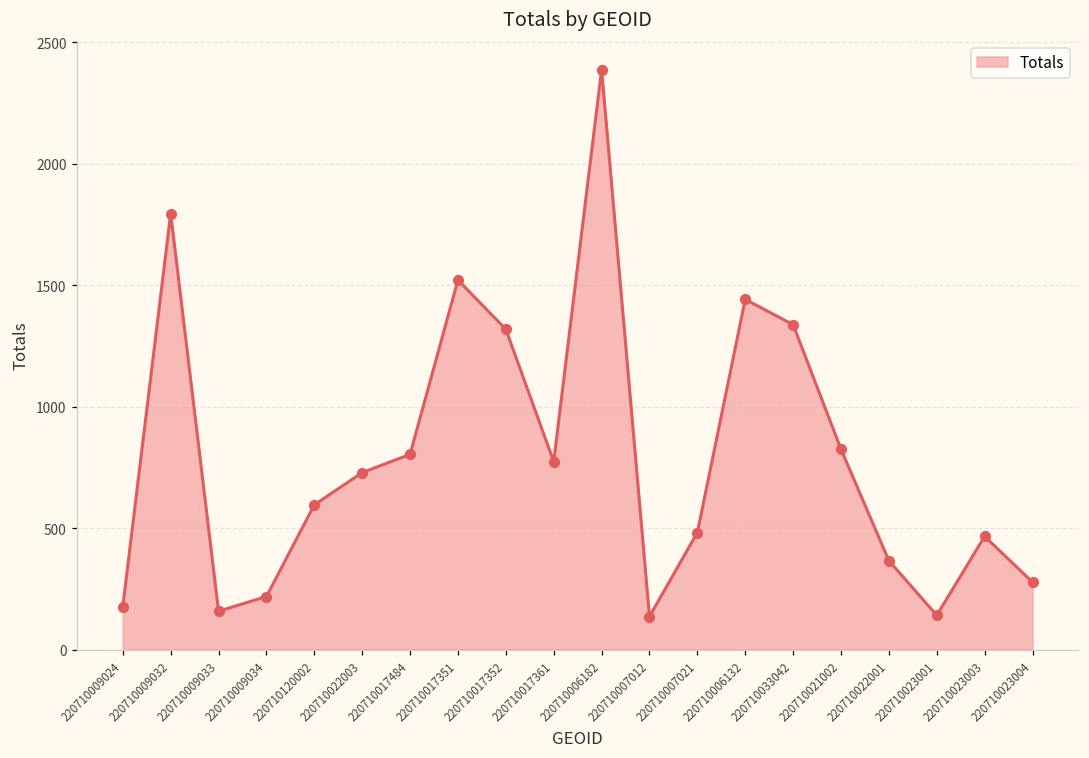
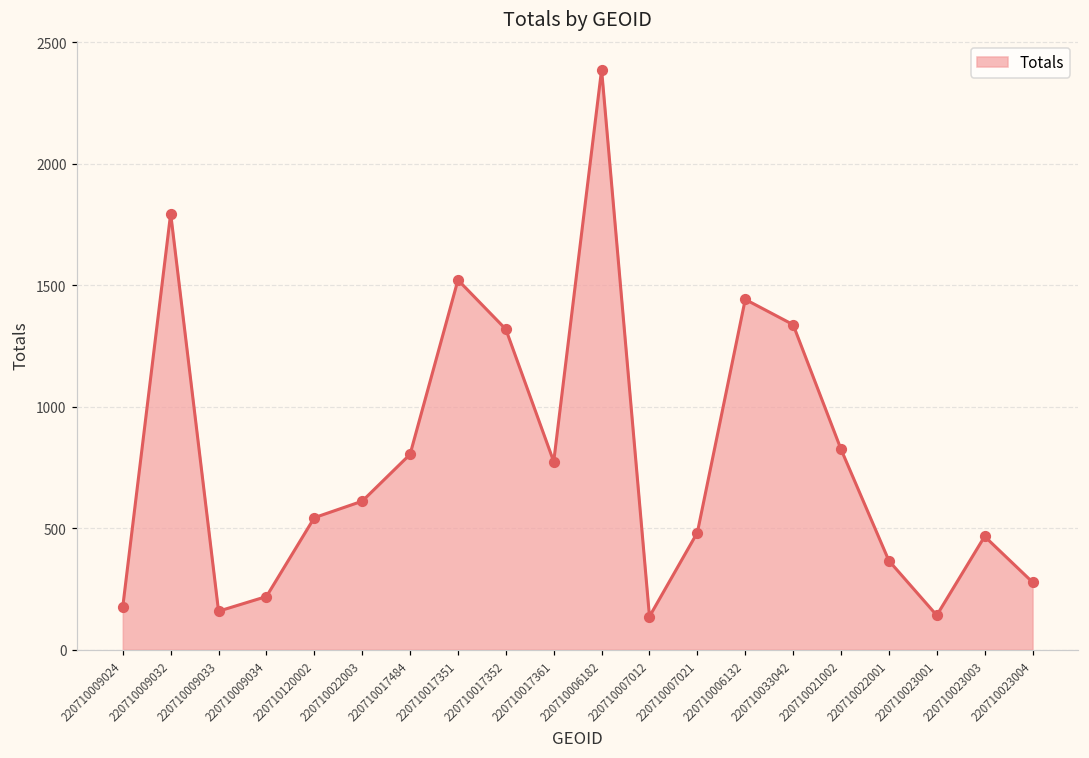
220710120002: 600 -> 540
220710022003: 730 -> 610
